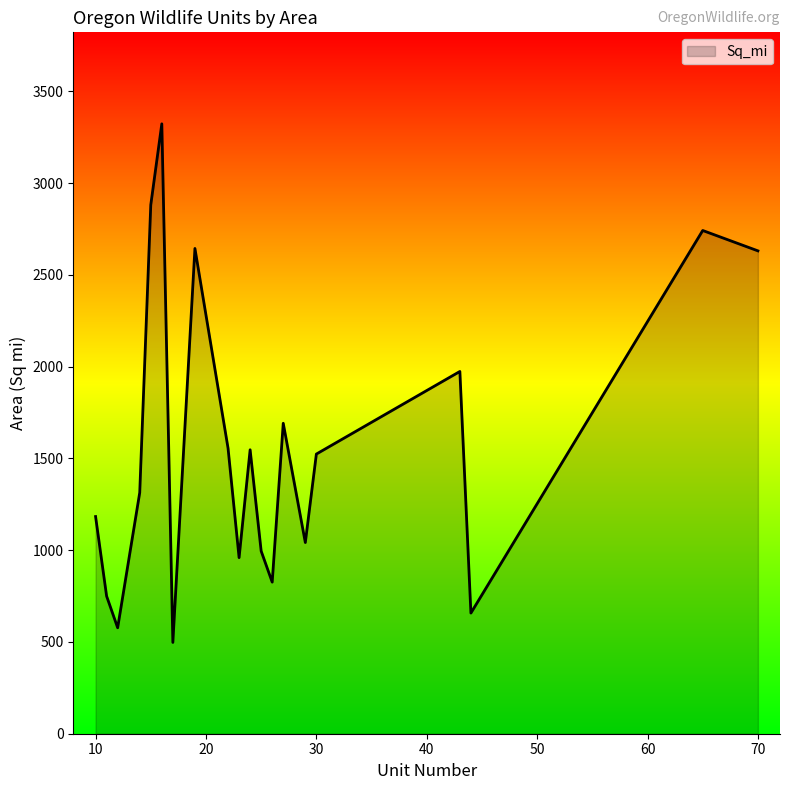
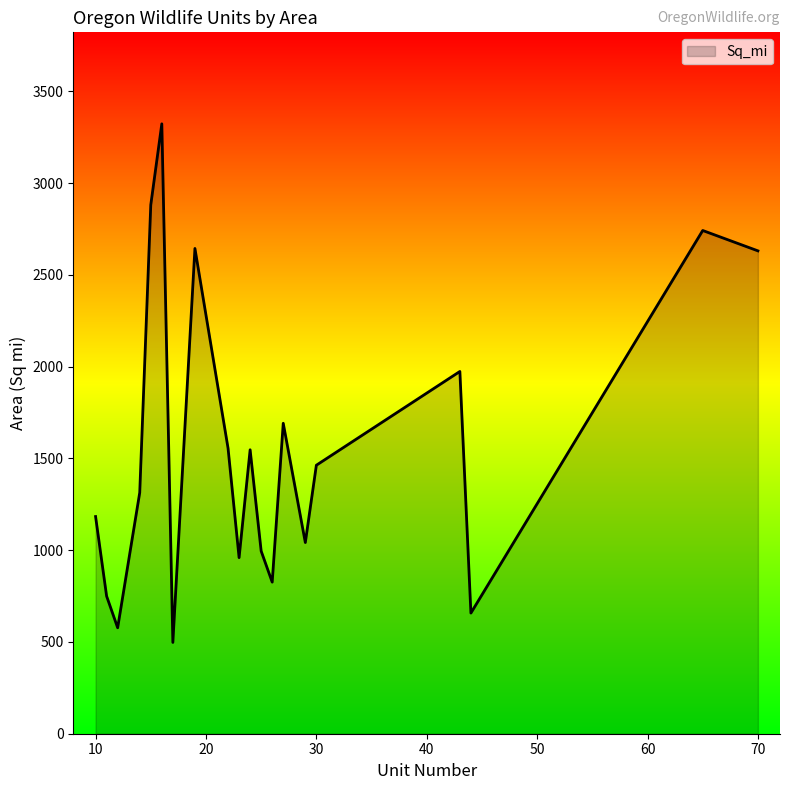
30: 1520 -> 1460
